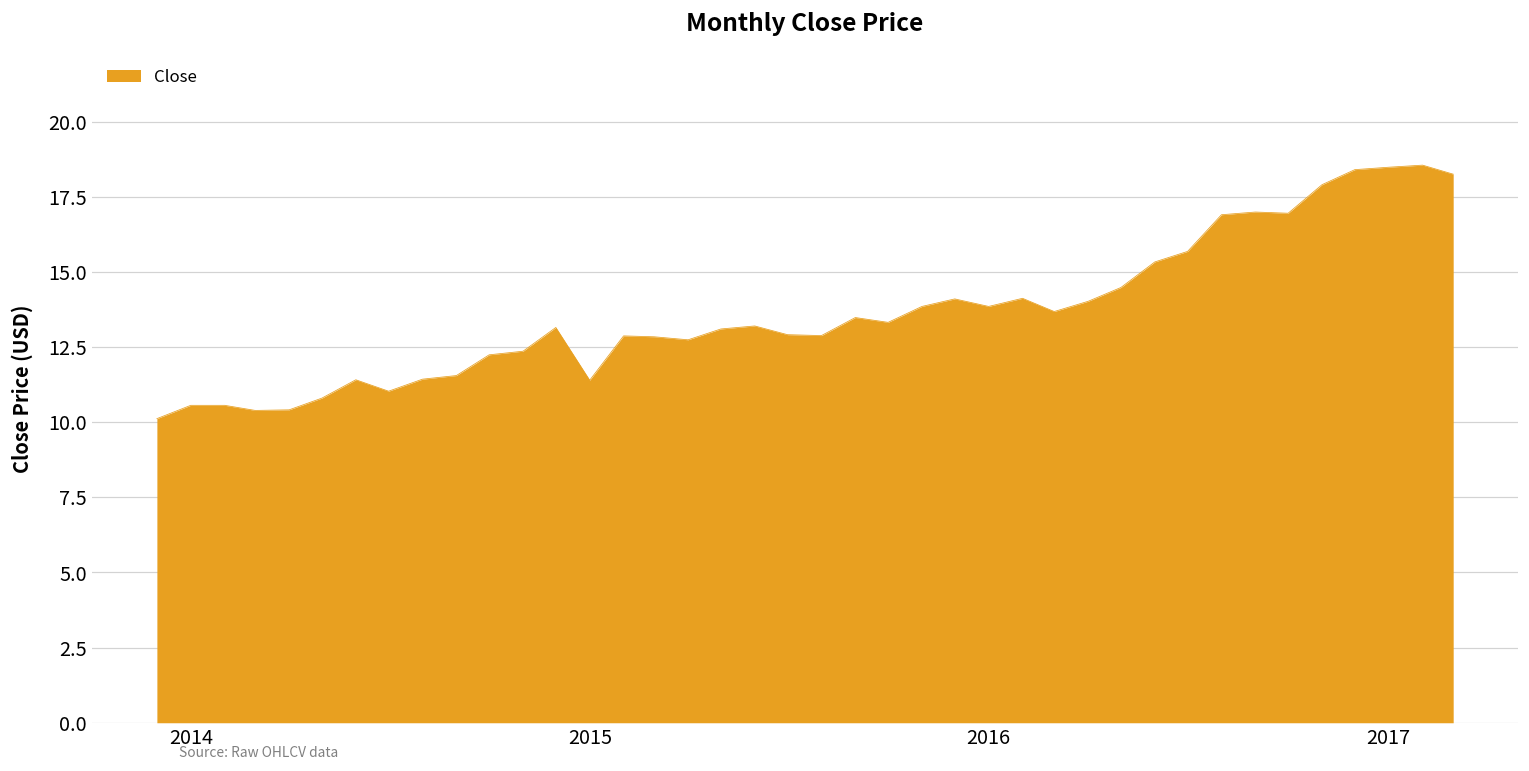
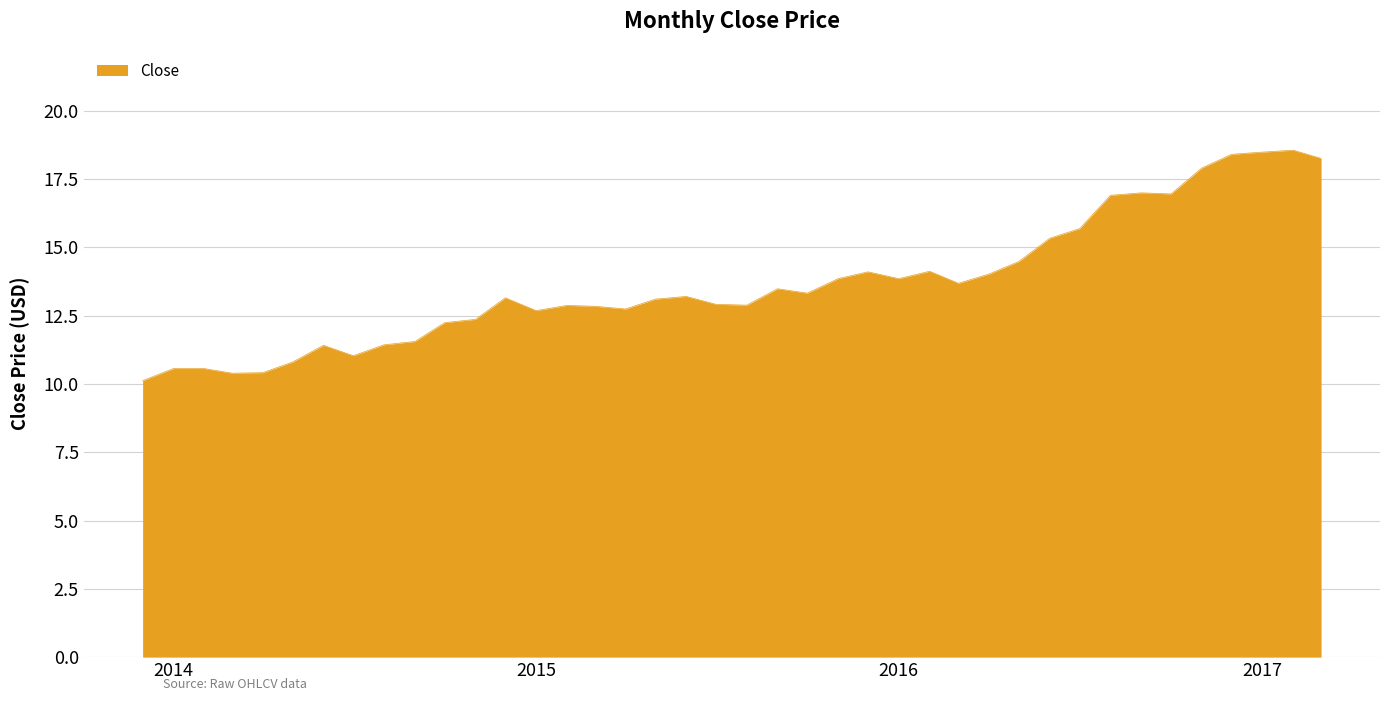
2015: 11.4 -> 12.7
